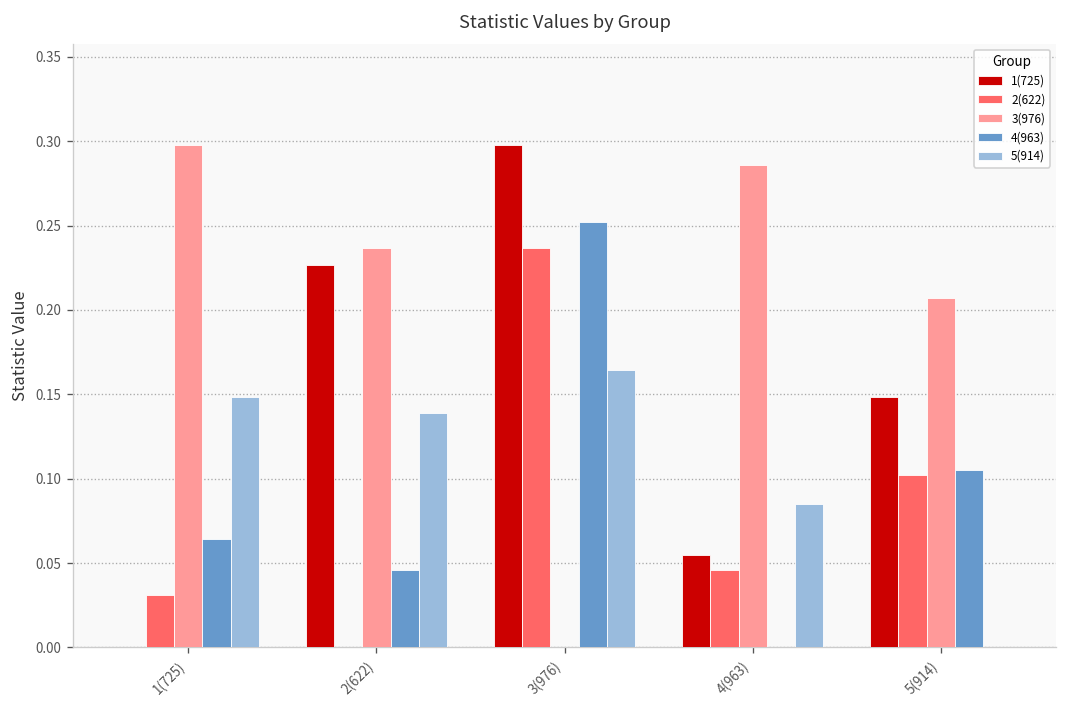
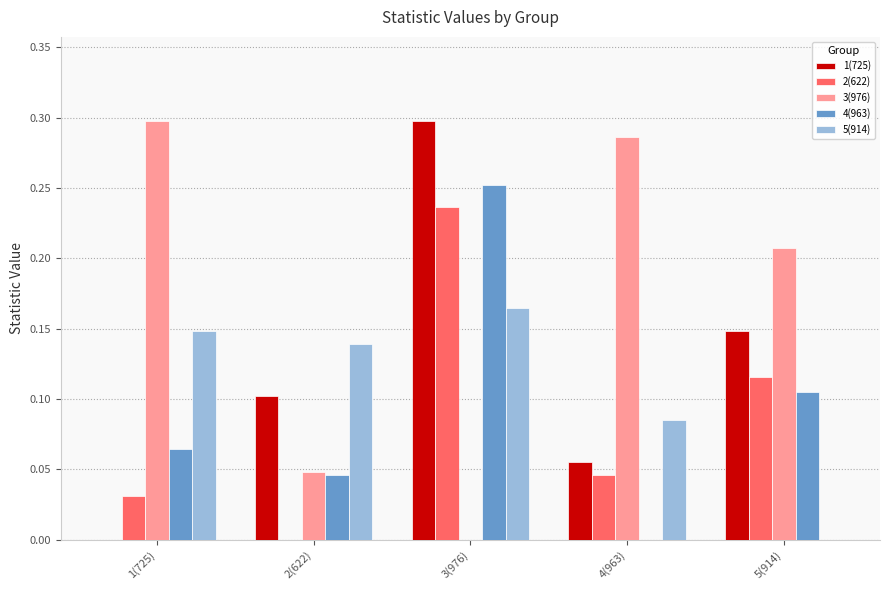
1(725), 2(622): 0.226 -> 0.102
3(976), 2(622): 0.237 -> 0.048
2(622), 5(914): 0.102 -> 0.115
